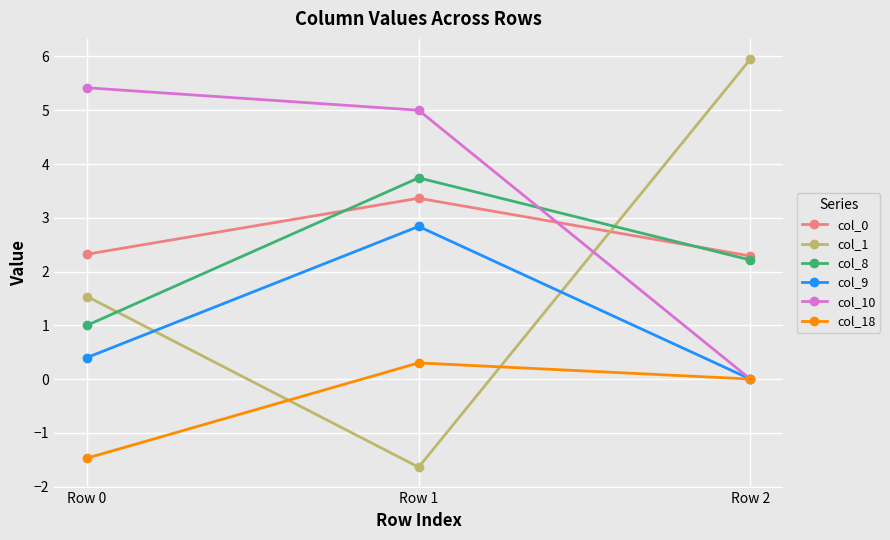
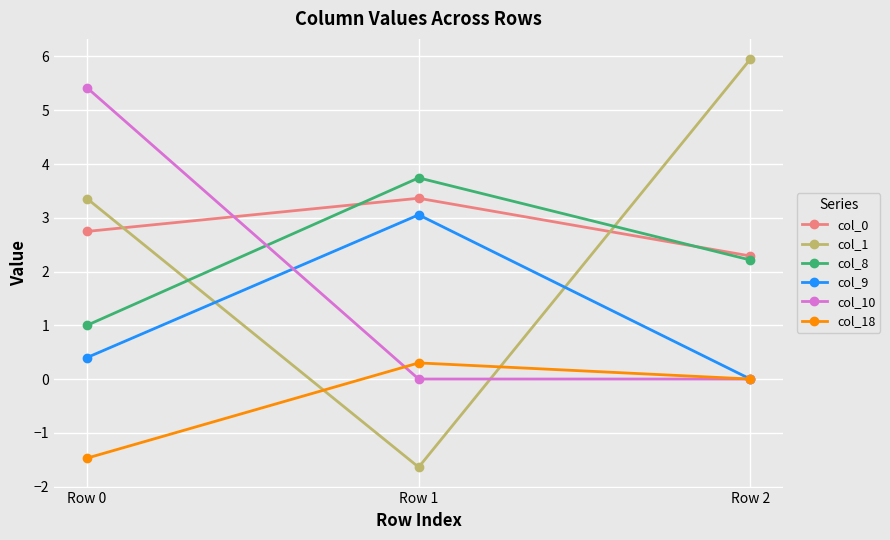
col_0, Row 0: 2.3 -> 2.7
col_1, Row 0: 1.5 -> 3.4
col_9, Row 1: 2.8 -> 3.1
col_10, Row 1: 5 -> 0
